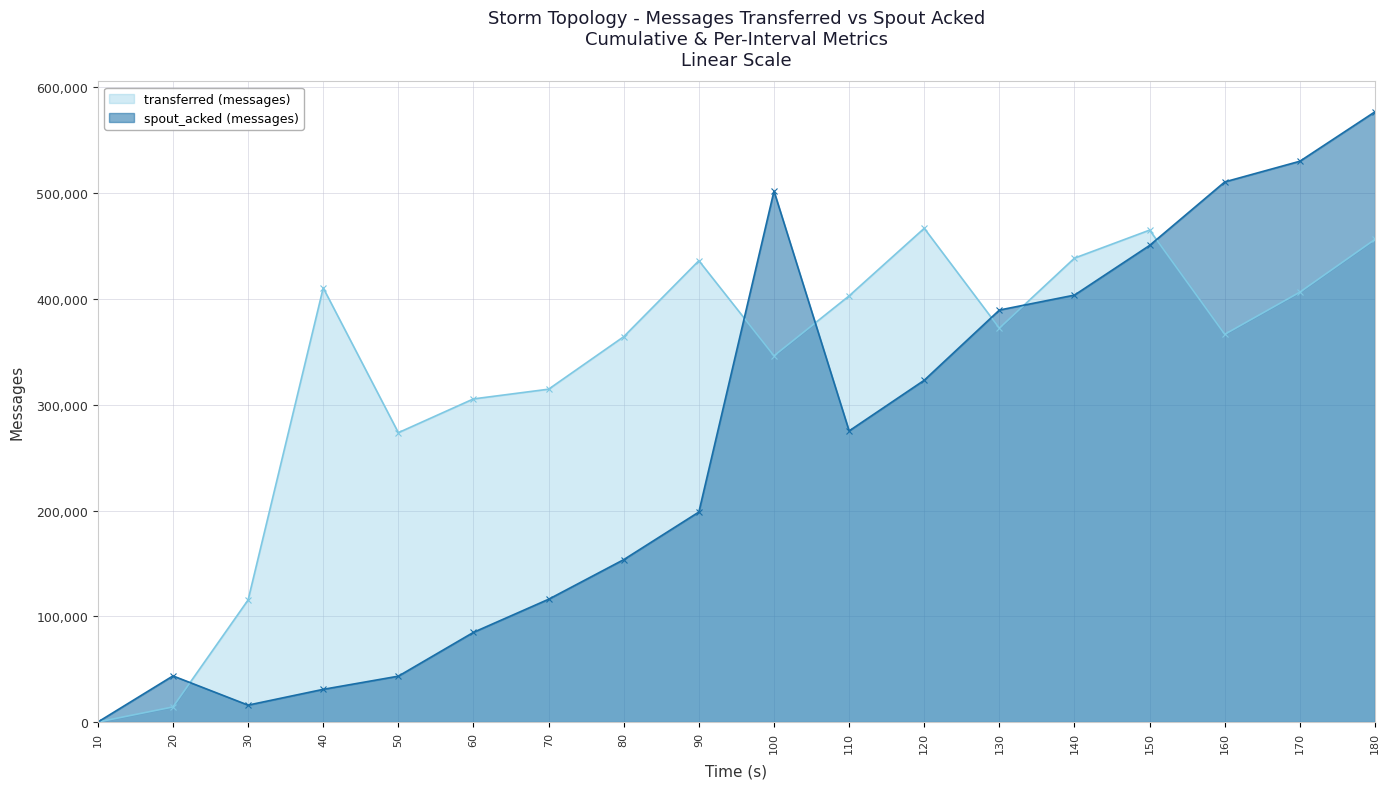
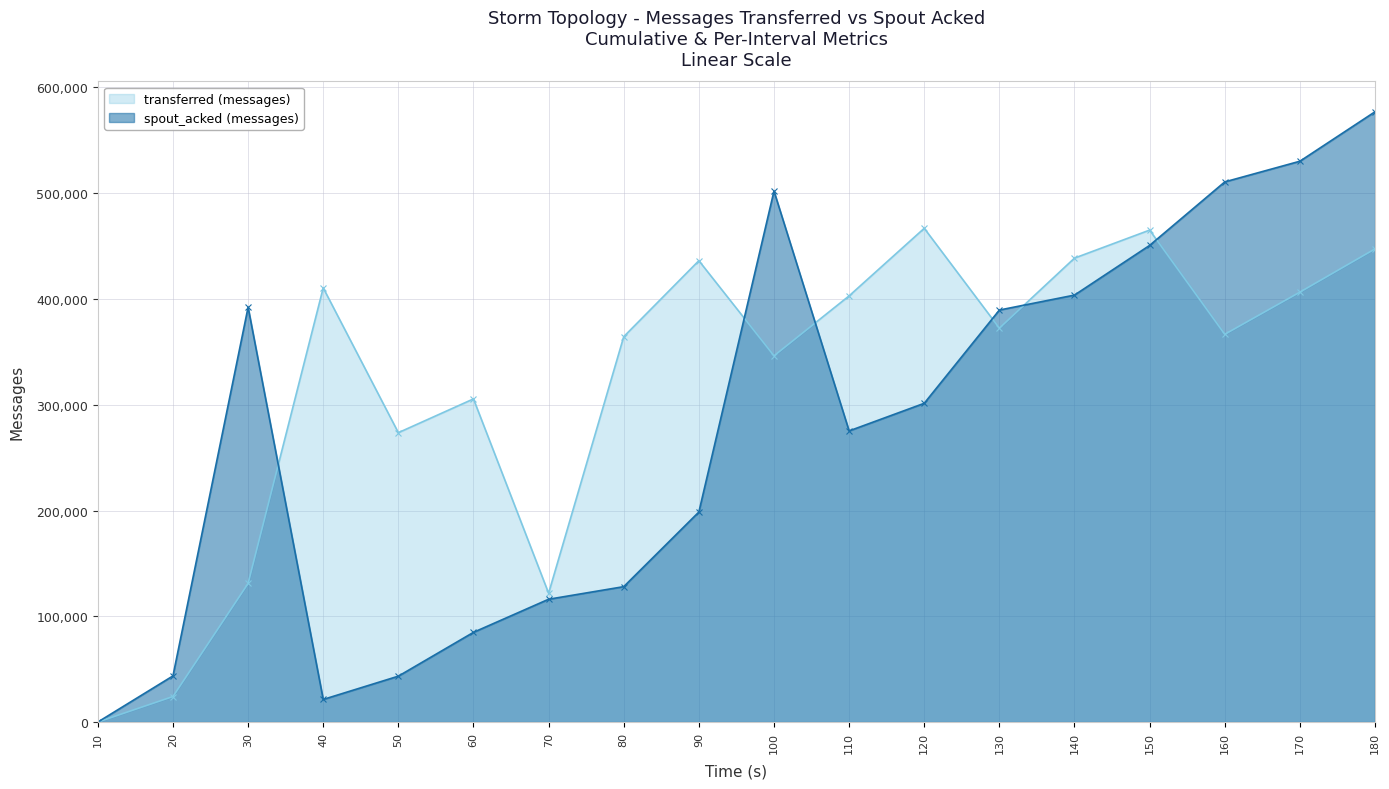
transferred (messages), 20: 14,000 -> 24,000
transferred (messages), 30: 115,000 -> 131,000
spout_acked (messages), 30: 16,000 -> 392,000
spout_acked (messages), 40: 31,000 -> 21,000
transferred (messages), 70: 315,000 -> 122,000
spout_acked (messages), 80: 154,000 -> 128,000
spout_acked (messages), 120: 323,000 -> 301,000
transferred (messages), 180: 456,000 -> 447,000
